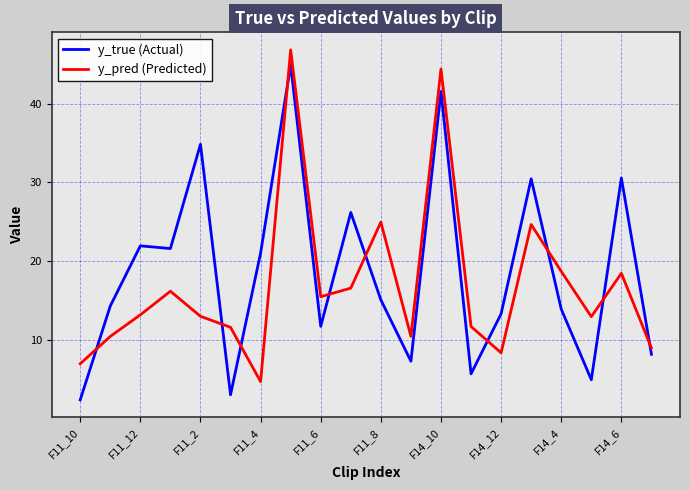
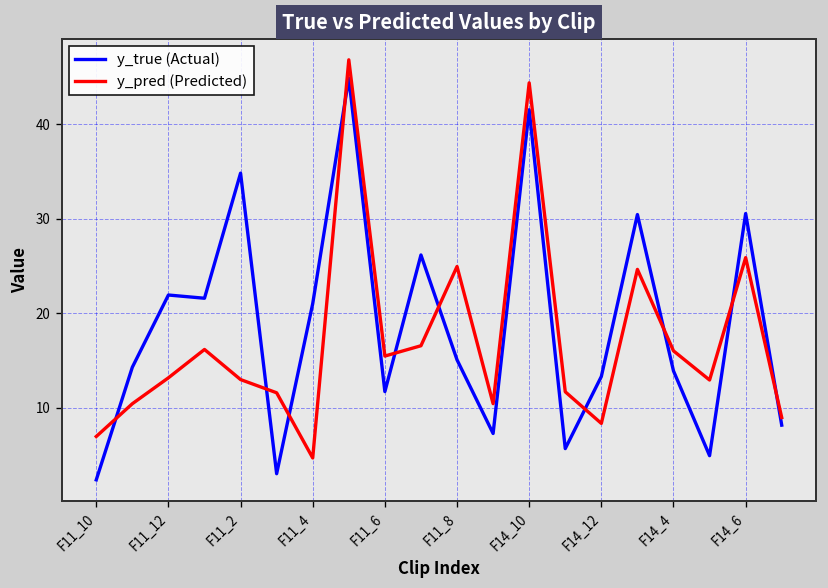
y_pred (Predicted), F14_4: 19 -> 16
y_pred (Predicted), F14_6: 18 -> 26
